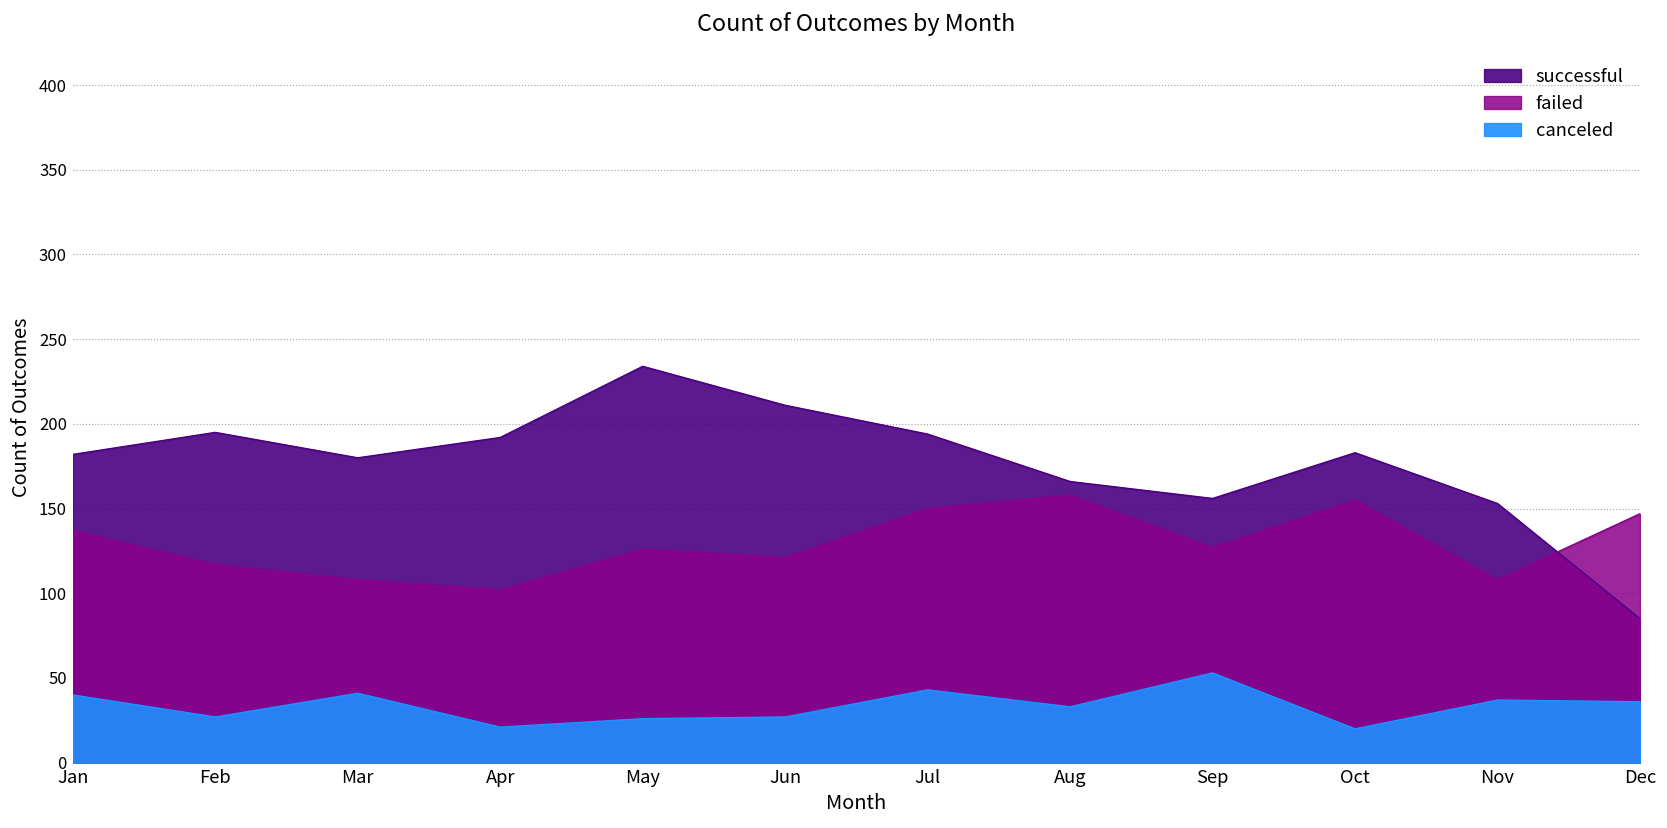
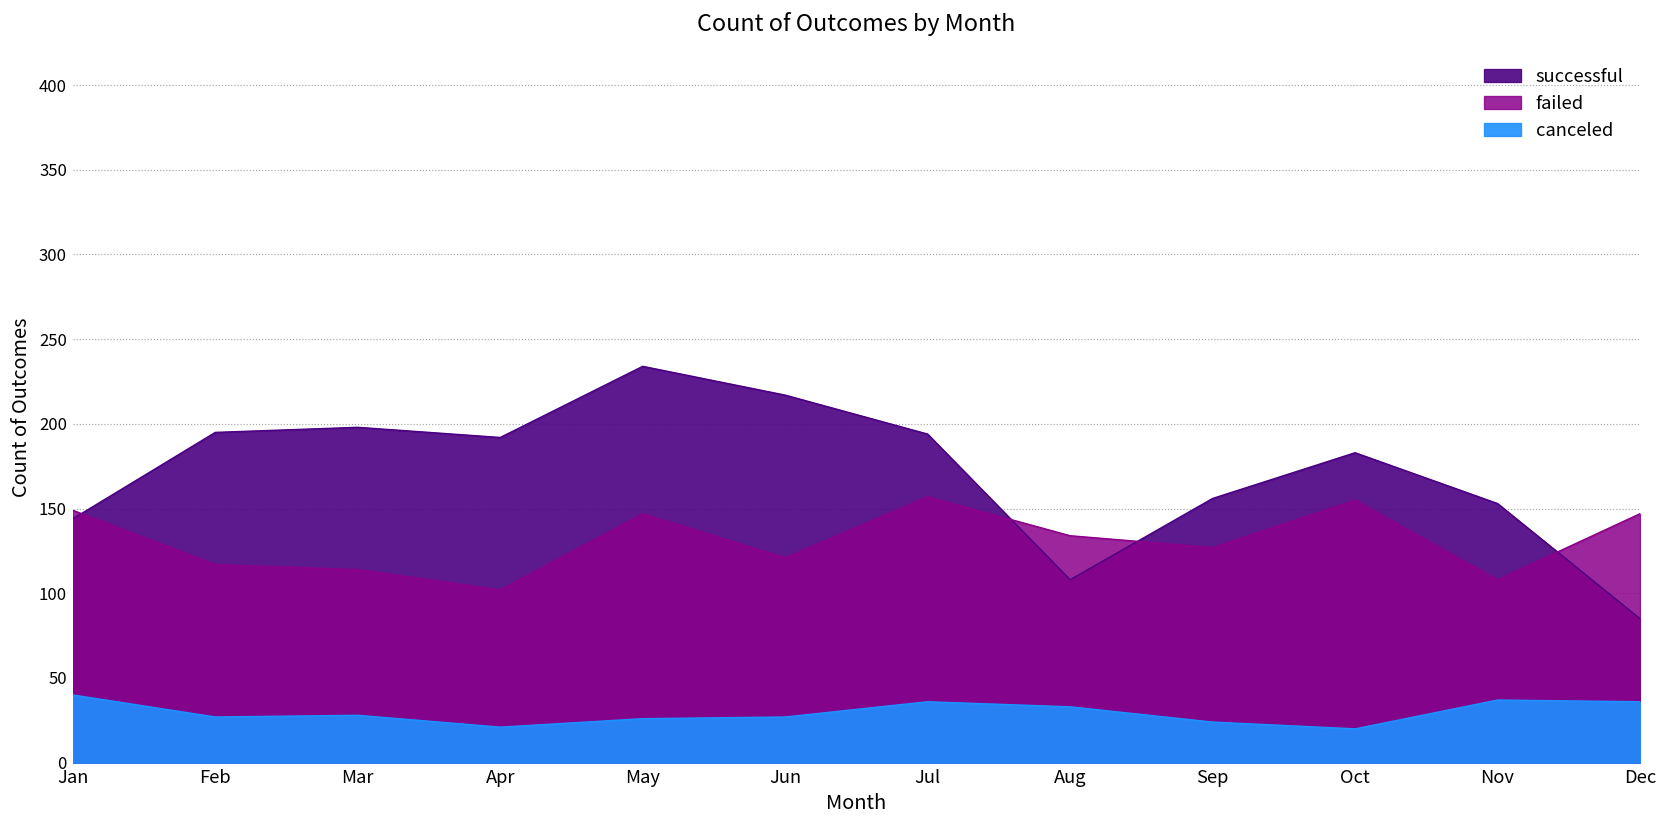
successful, Jan: 182 -> 144
failed, Jan: 137 -> 149
successful, Mar: 180 -> 198
failed, Mar: 108 -> 114
canceled, Mar: 41 -> 28
failed, May: 126 -> 147
successful, Jun: 211 -> 217
failed, Jul: 150 -> 157
canceled, Jul: 43 -> 36
successful, Aug: 166 -> 108
failed, Aug: 158 -> 134
canceled, Sep: 53 -> 24
